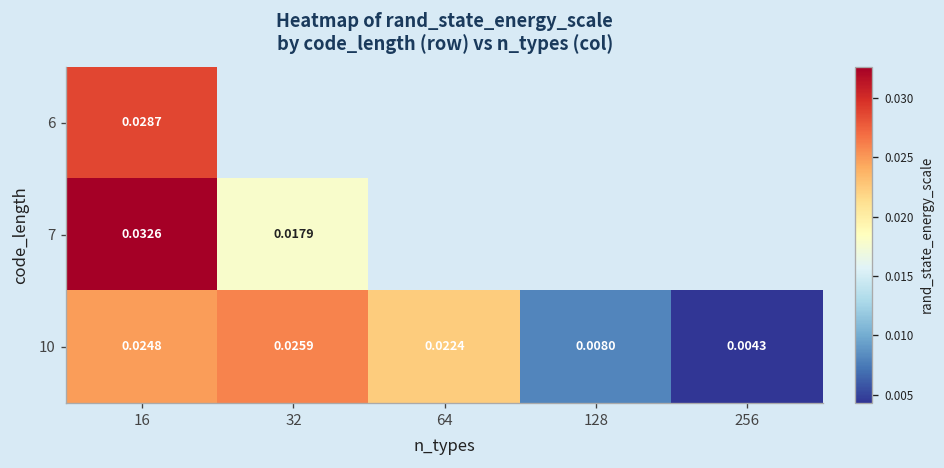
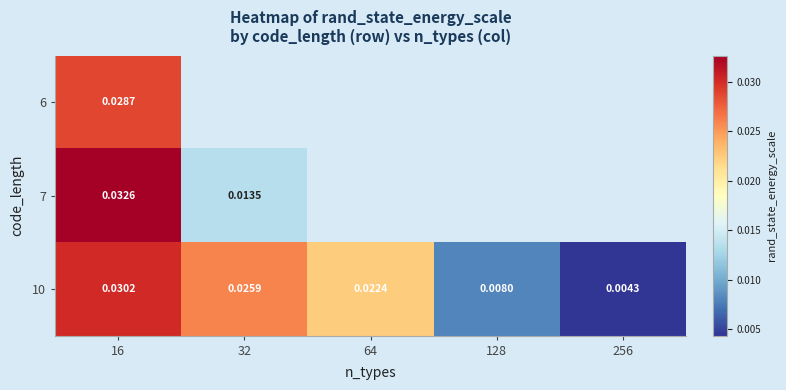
7, 32: 0.0179 -> 0.0135
10, 16: 0.0248 -> 0.0302
